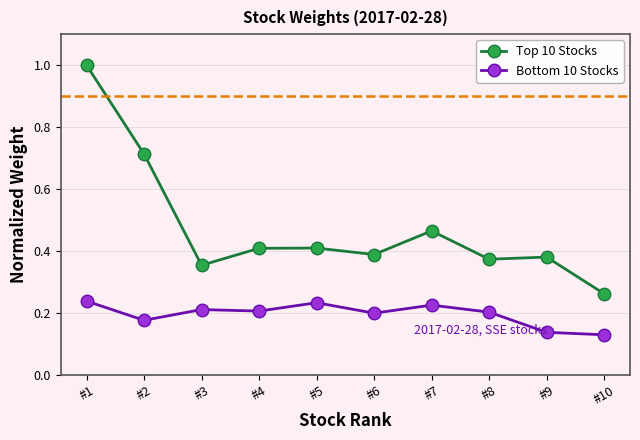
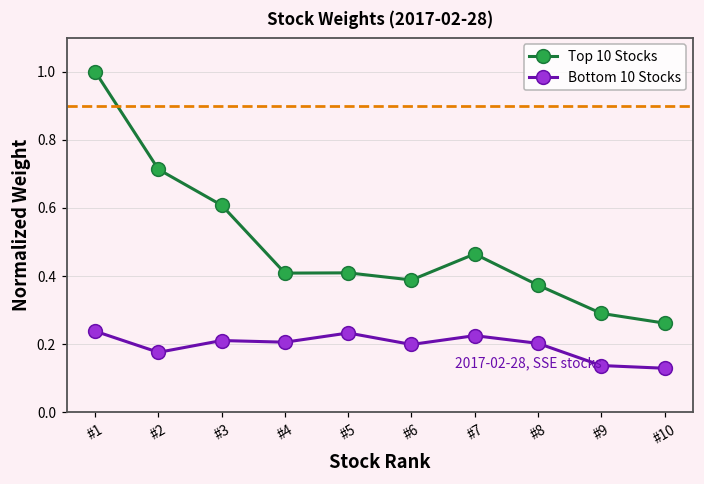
Top 10 Stocks, #3: 0.35 -> 0.61
Top 10 Stocks, #9: 0.38 -> 0.29
